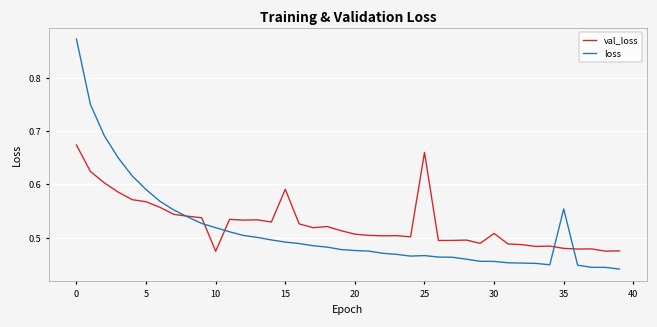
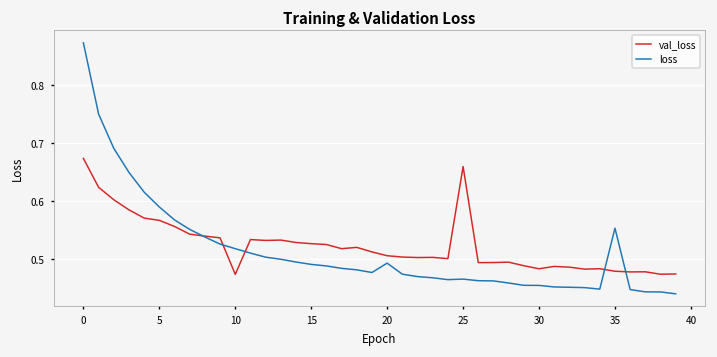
val_loss, 15: 0.59 -> 0.53
loss, 20: 0.48 -> 0.49
val_loss, 30: 0.51 -> 0.48
